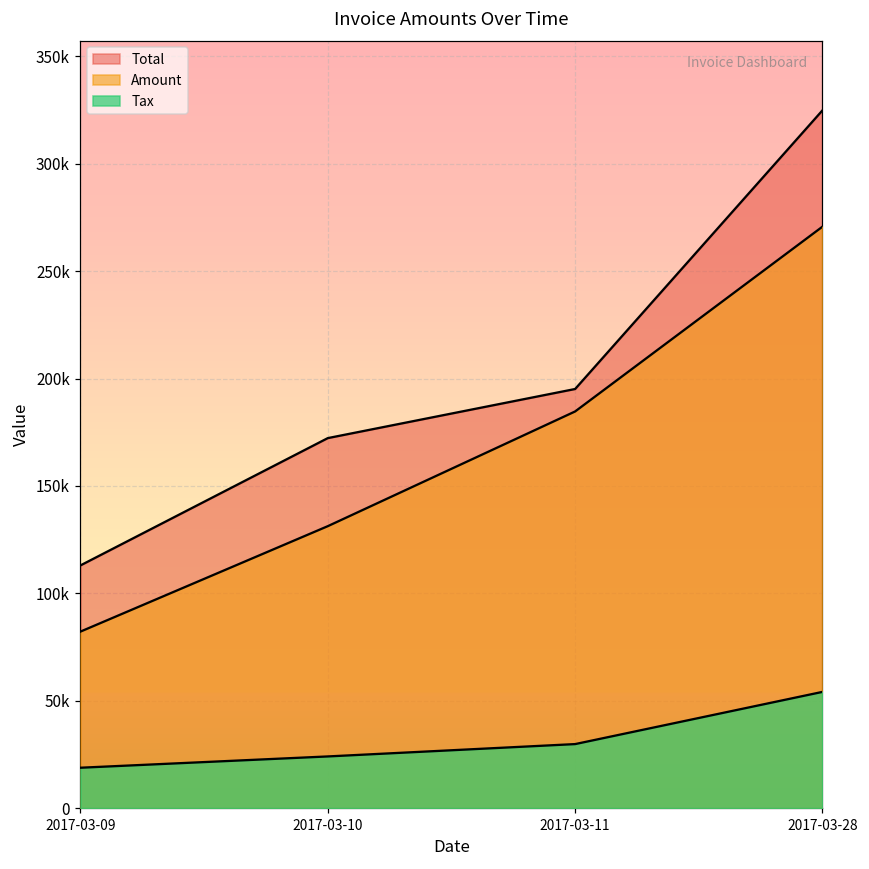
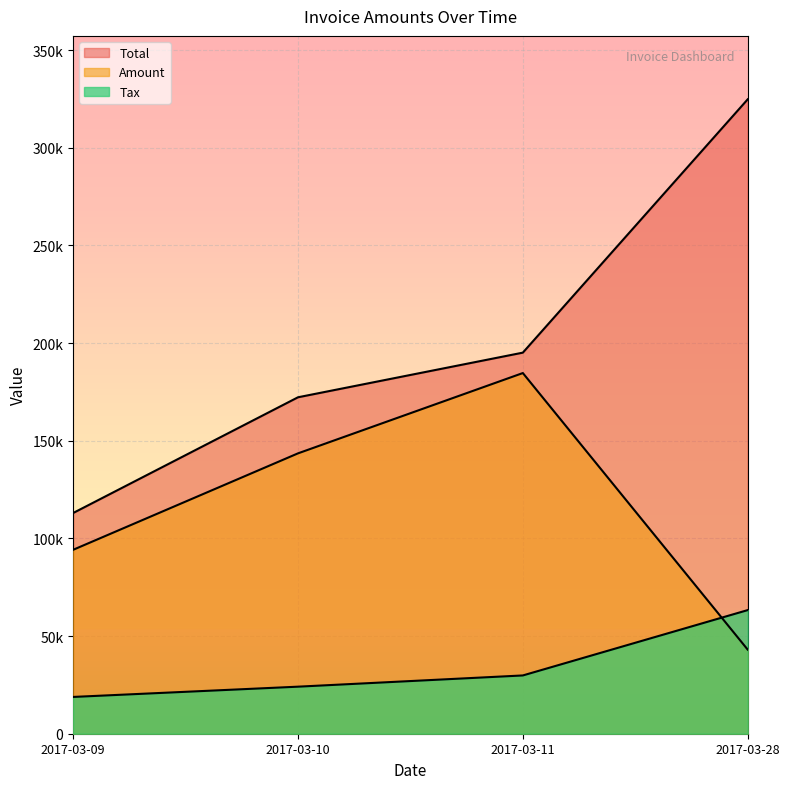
Amount, 2017-03-09: 82000 -> 94000
Amount, 2017-03-10: 131000 -> 144000
Amount, 2017-03-28: 271000 -> 43000
Tax, 2017-03-28: 54000 -> 63000
